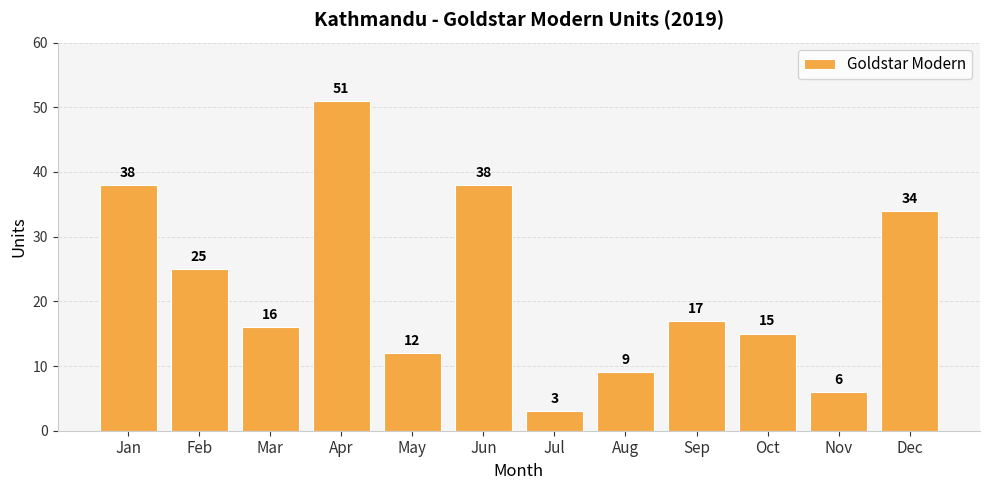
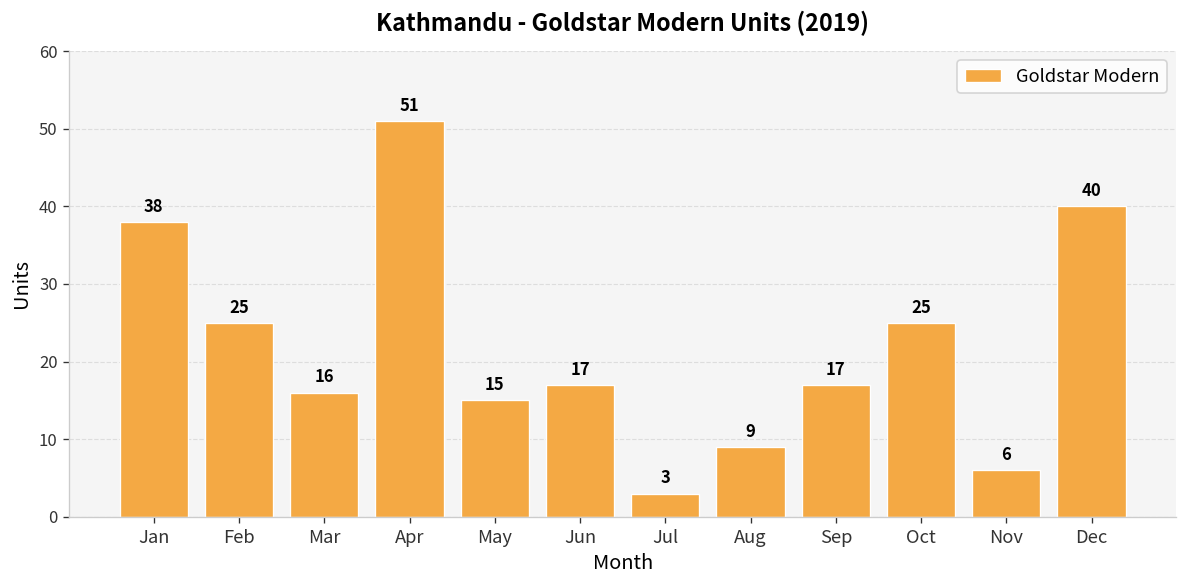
May: 12 -> 15
Jun: 38 -> 17
Oct: 15 -> 25
Dec: 34 -> 40
